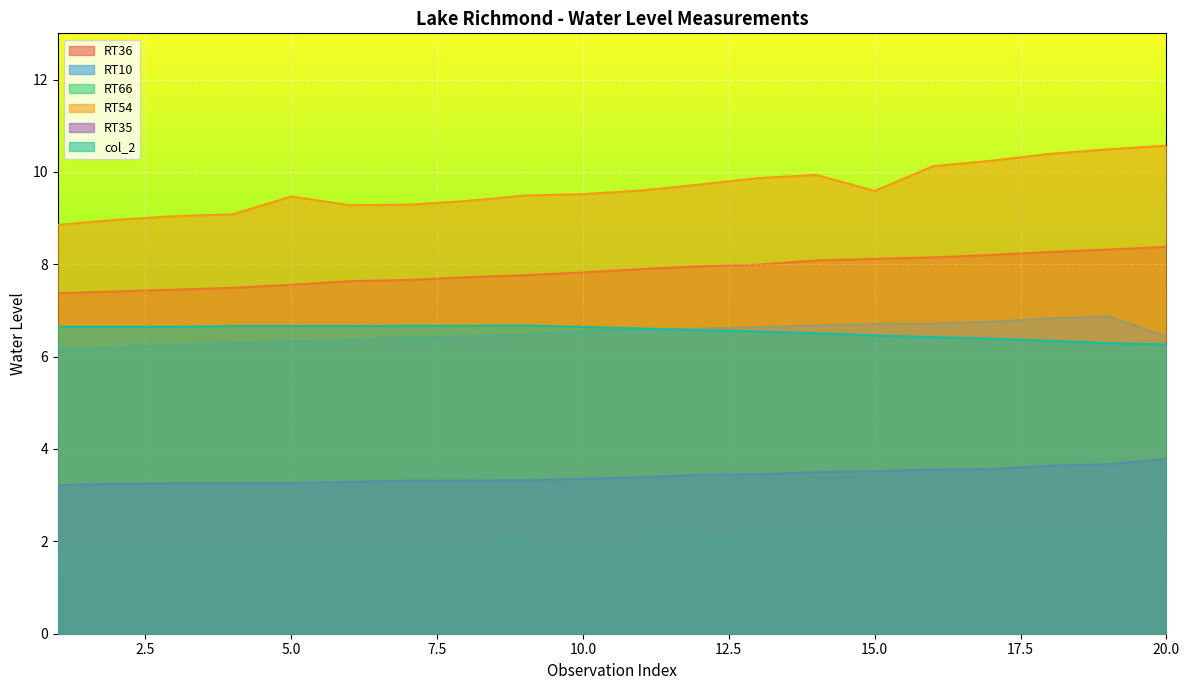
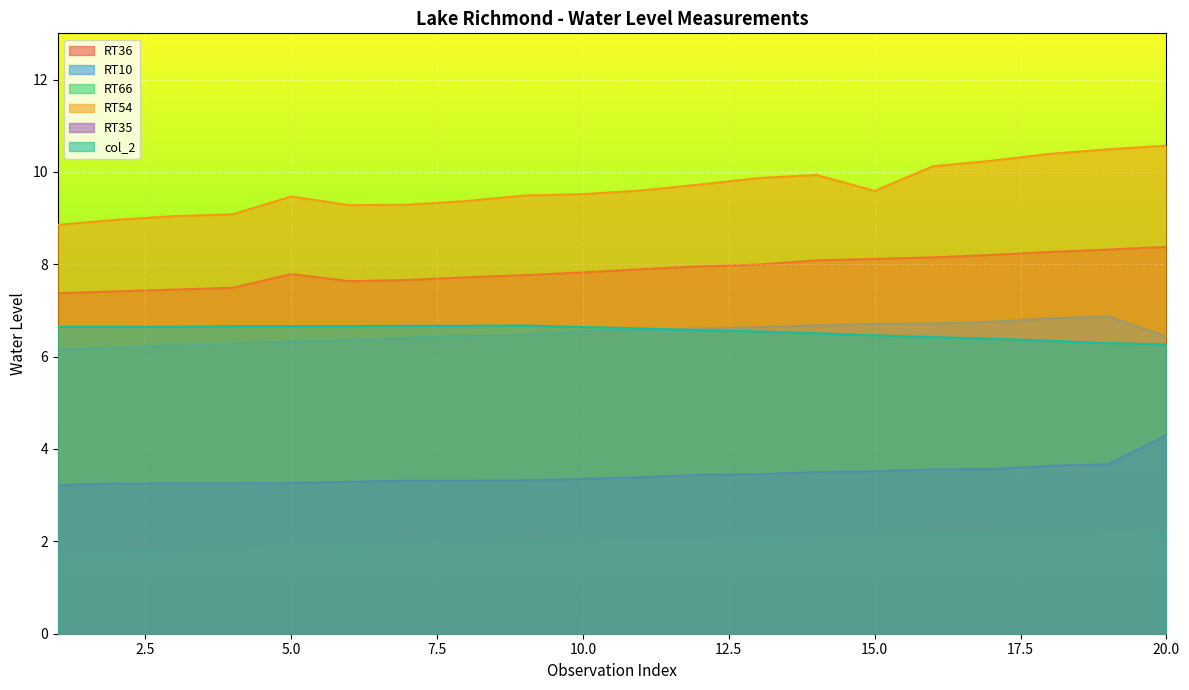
RT36, 5.0: 7.6 -> 7.8
RT35, 20.0: 3.8 -> 4.3
